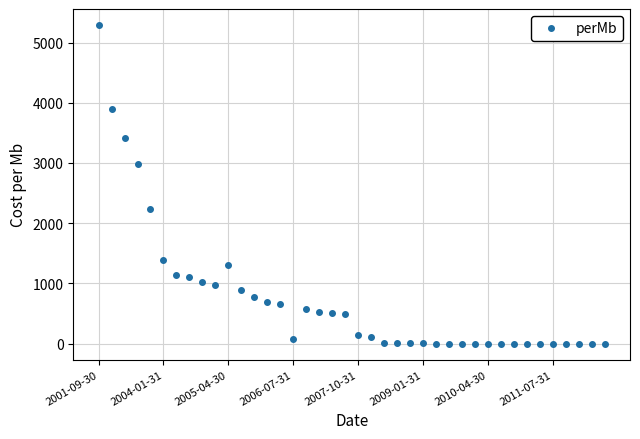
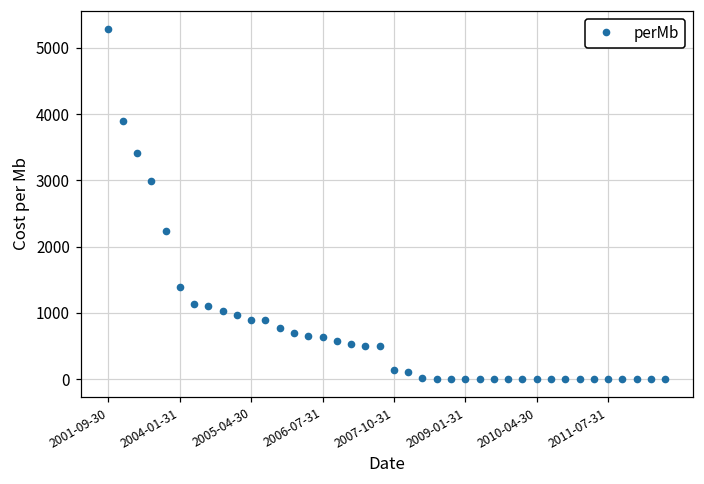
2005-04-30: 1300 -> 900
2006-07-31: 100 -> 600
